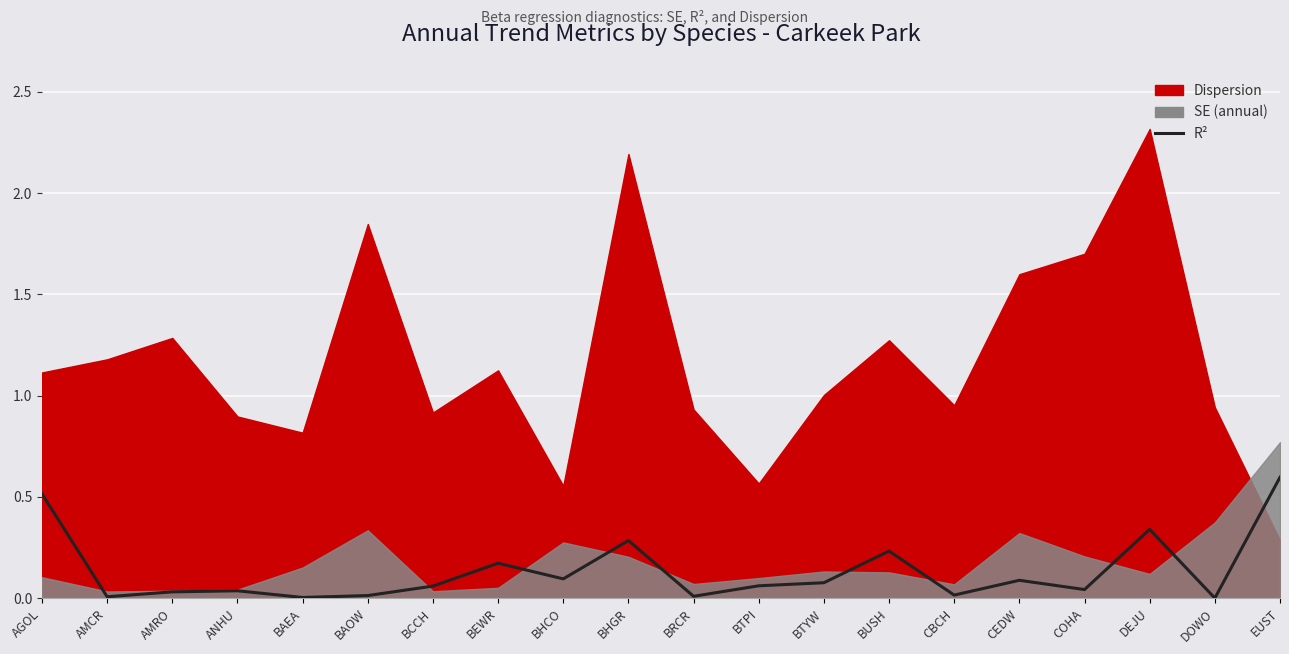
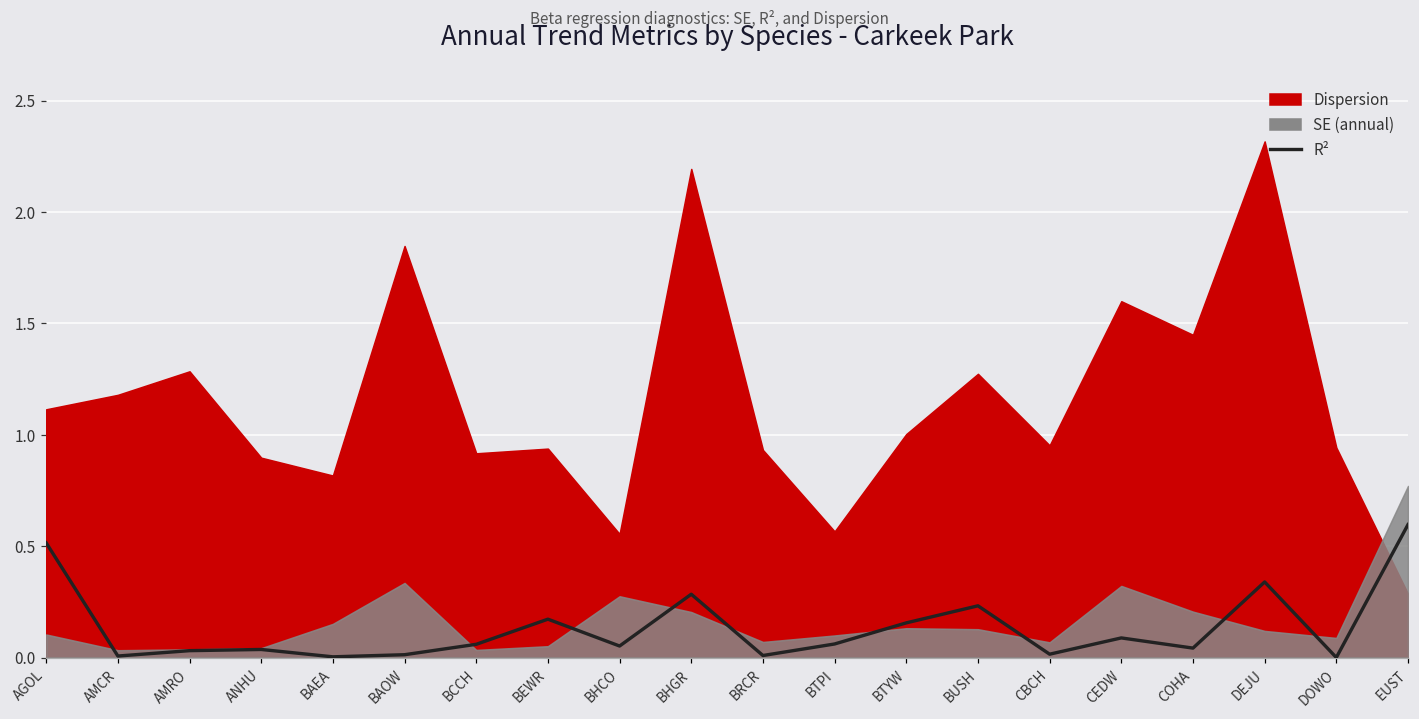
Dispersion, BEWR: 1.12 -> 0.94
R², BHCO: 0.10 -> 0.05
R², BTYW: 0.08 -> 0.16
Dispersion, COHA: 1.70 -> 1.45
SE (annual), DOWO: 0.37 -> 0.09
